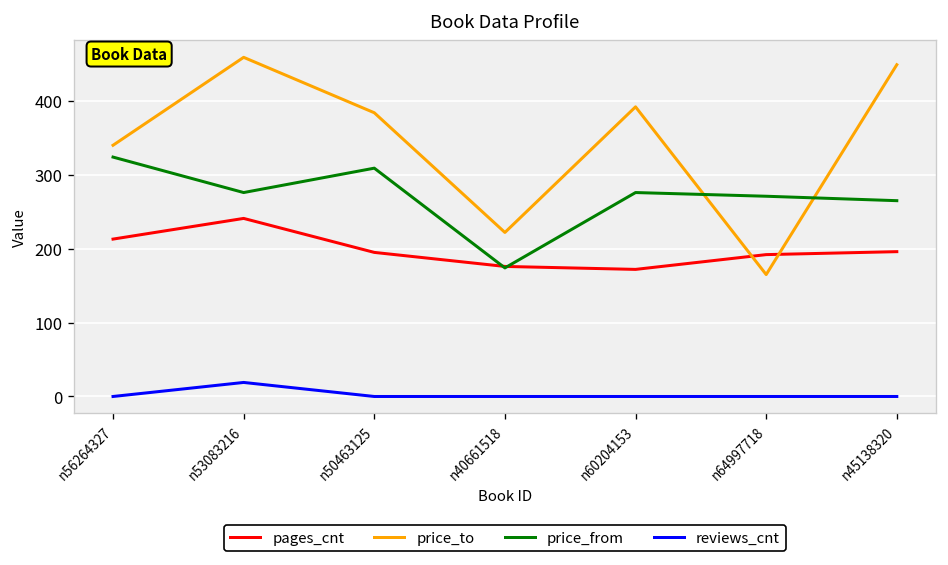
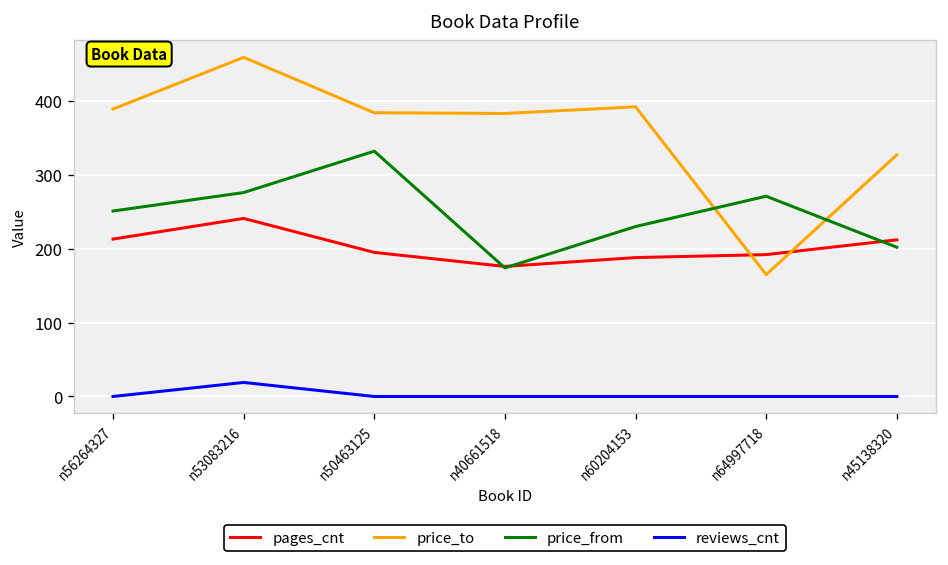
price_to, n56264327: 340 -> 390
price_from, n56264327: 320 -> 250
price_from, n50463125: 310 -> 330
price_to, n40661518: 220 -> 380
pages_cnt, n60204153: 170 -> 190
price_from, n60204153: 280 -> 230
pages_cnt, n45138320: 200 -> 210
price_to, n45138320: 450 -> 330
price_from, n45138320: 270 -> 200
